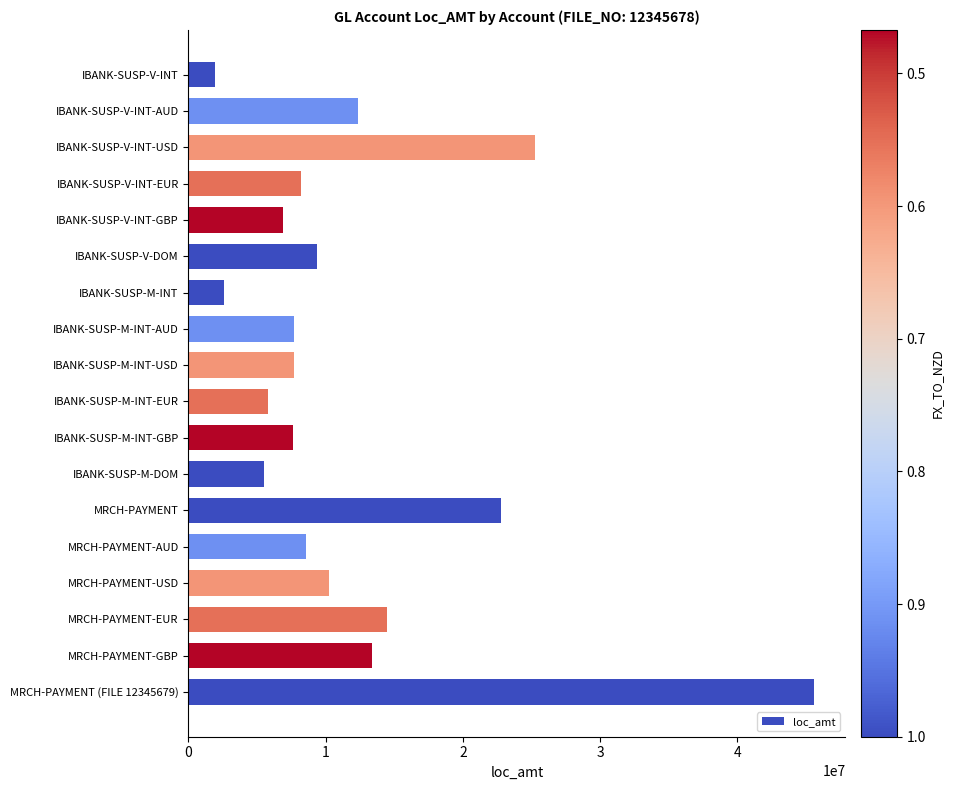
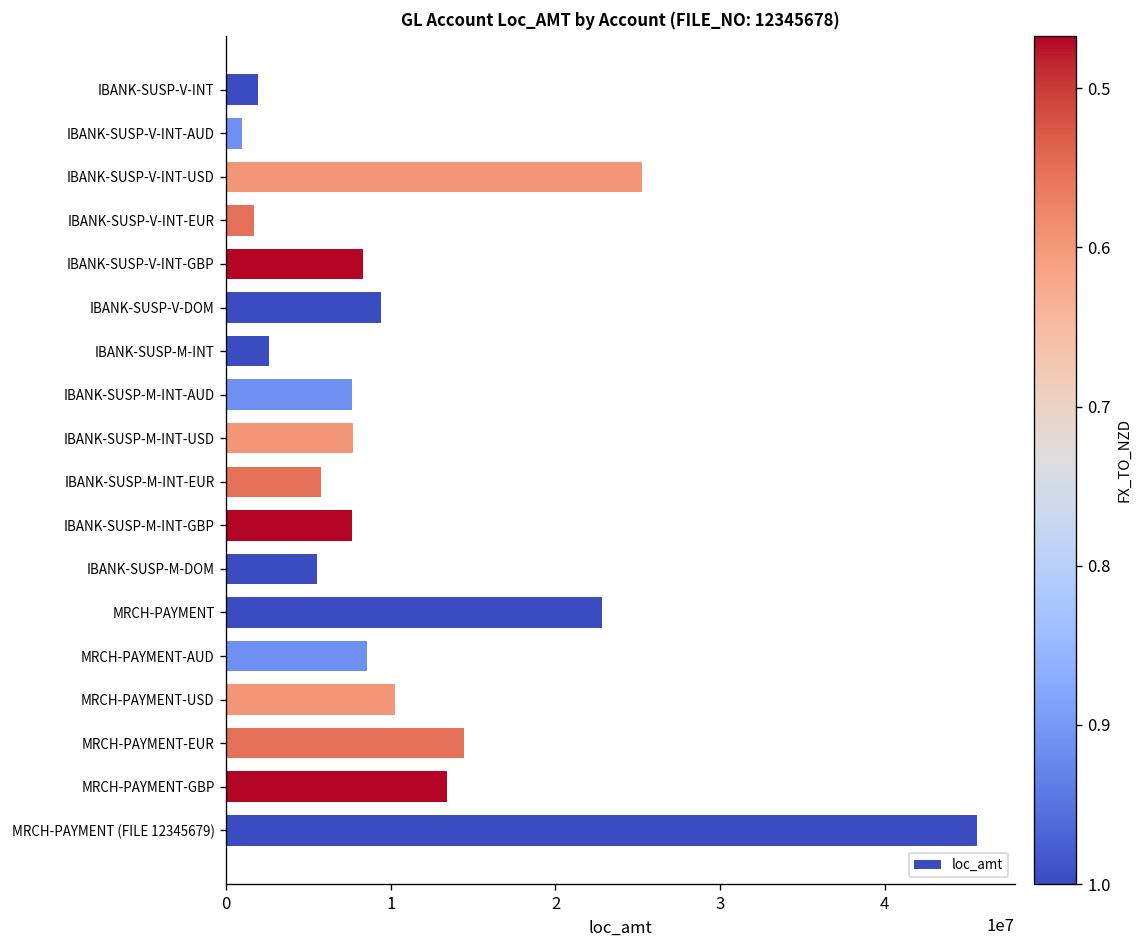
IBANK-SUSP-V-INT-AUD: 12400000 -> 1000000
IBANK-SUSP-V-INT-EUR: 8200000 -> 1700000
IBANK-SUSP-V-INT-GBP: 6900000 -> 8300000
